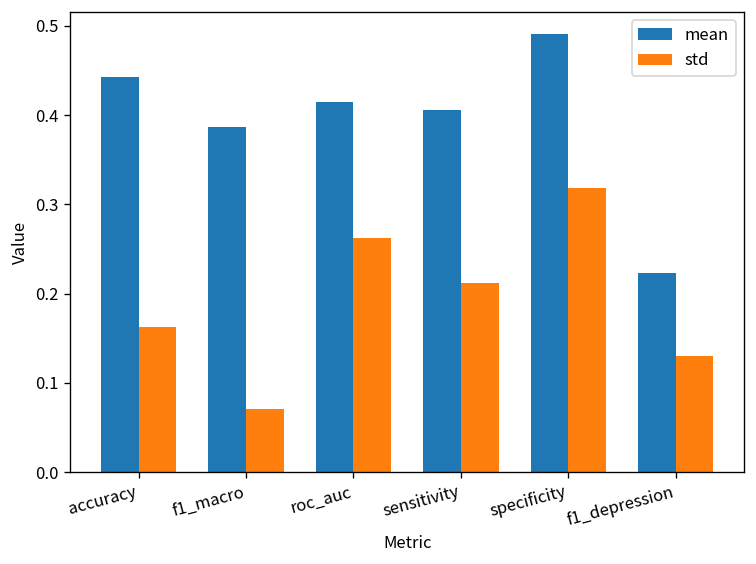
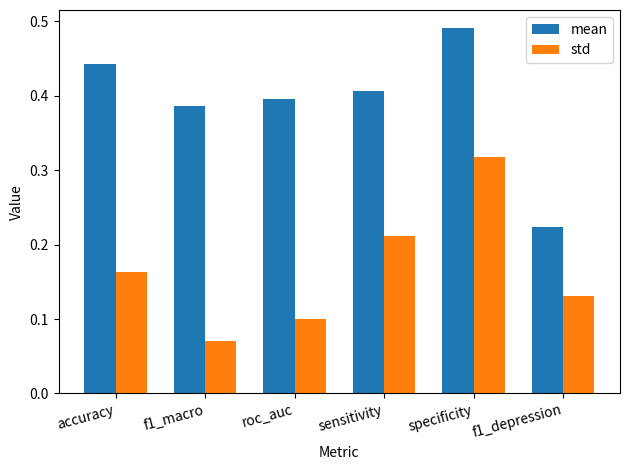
mean, roc_auc: 0.41 -> 0.40
std, roc_auc: 0.26 -> 0.10
